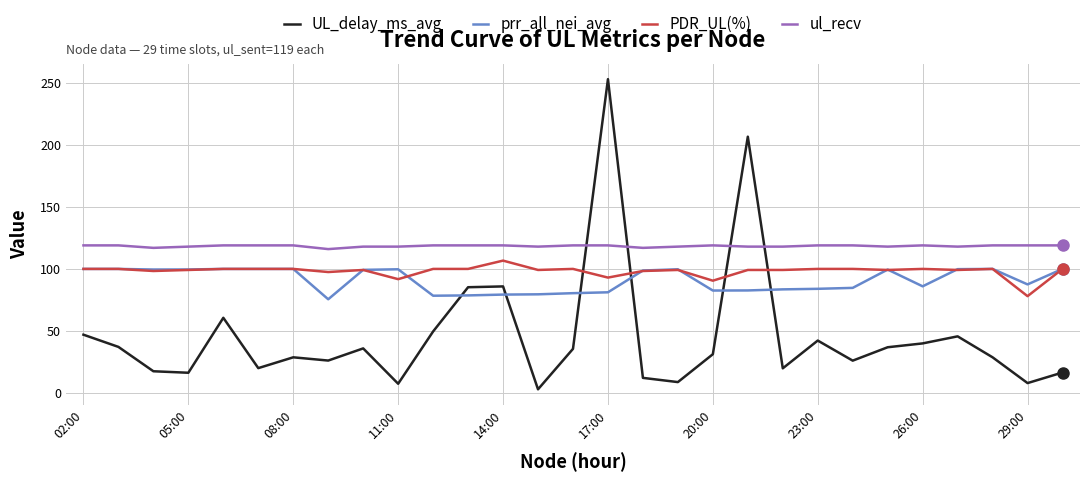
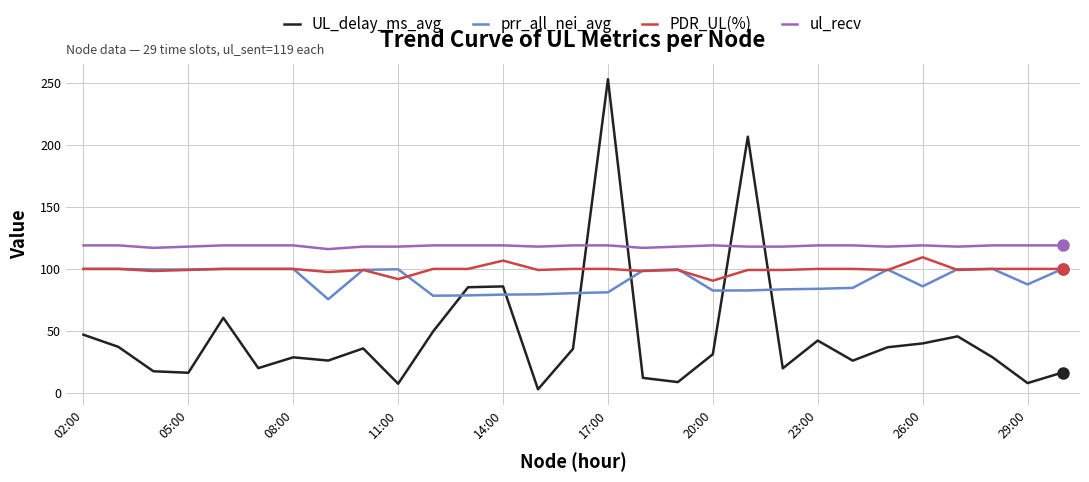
PDR_UL(%), 17:00: 93 -> 100
PDR_UL(%), 26:00: 100 -> 109
PDR_UL(%), 29:00: 78 -> 100
